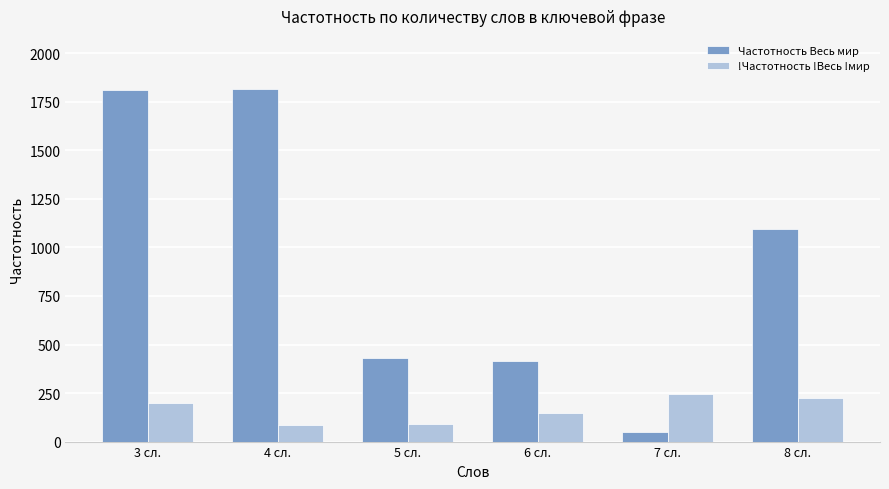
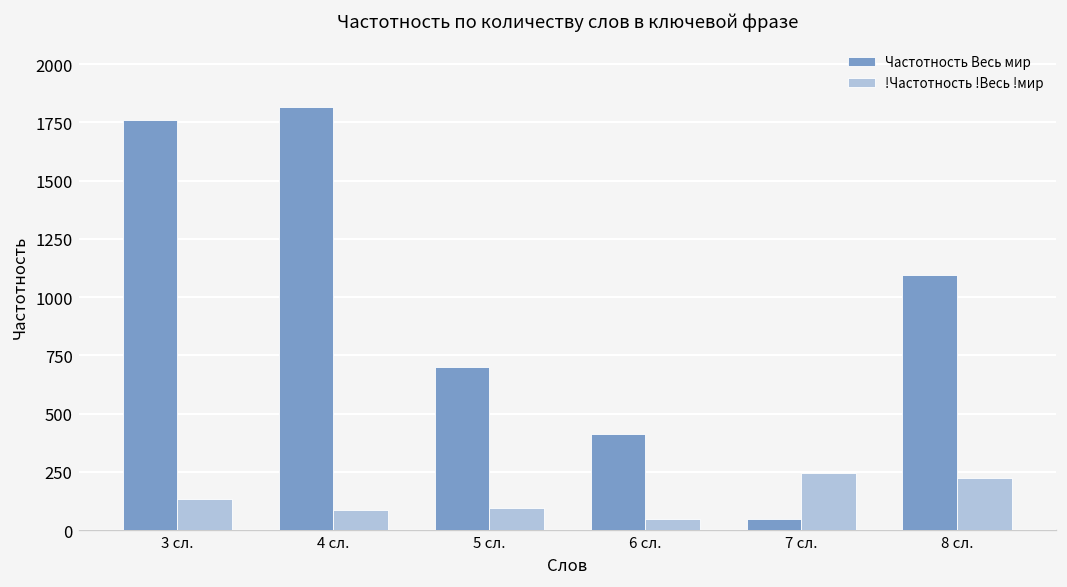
Частотность Весь мир, 3 сл.: 1810 -> 1760
!Частотность !Весь !мир, 3 сл.: 200 -> 130
Частотность Весь мир, 5 сл.: 430 -> 700
!Частотность !Весь !мир, 6 сл.: 150 -> 50
